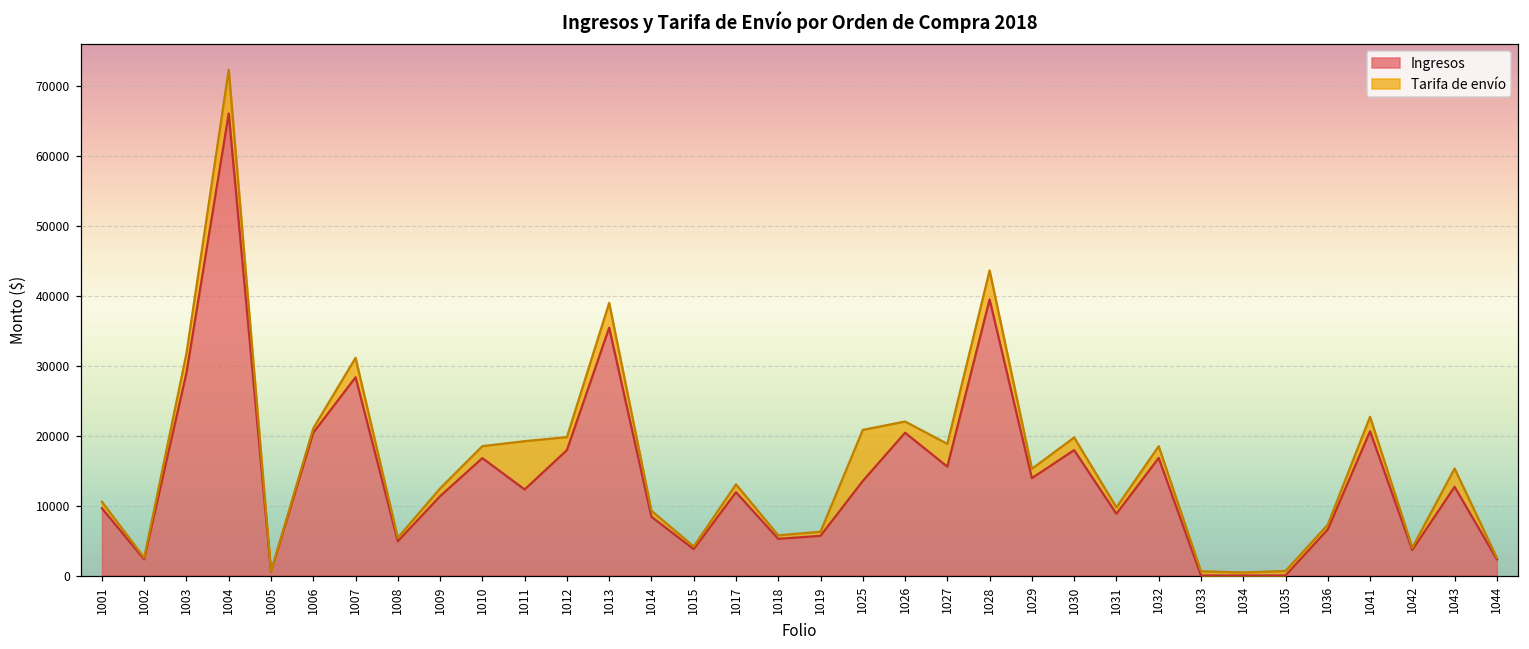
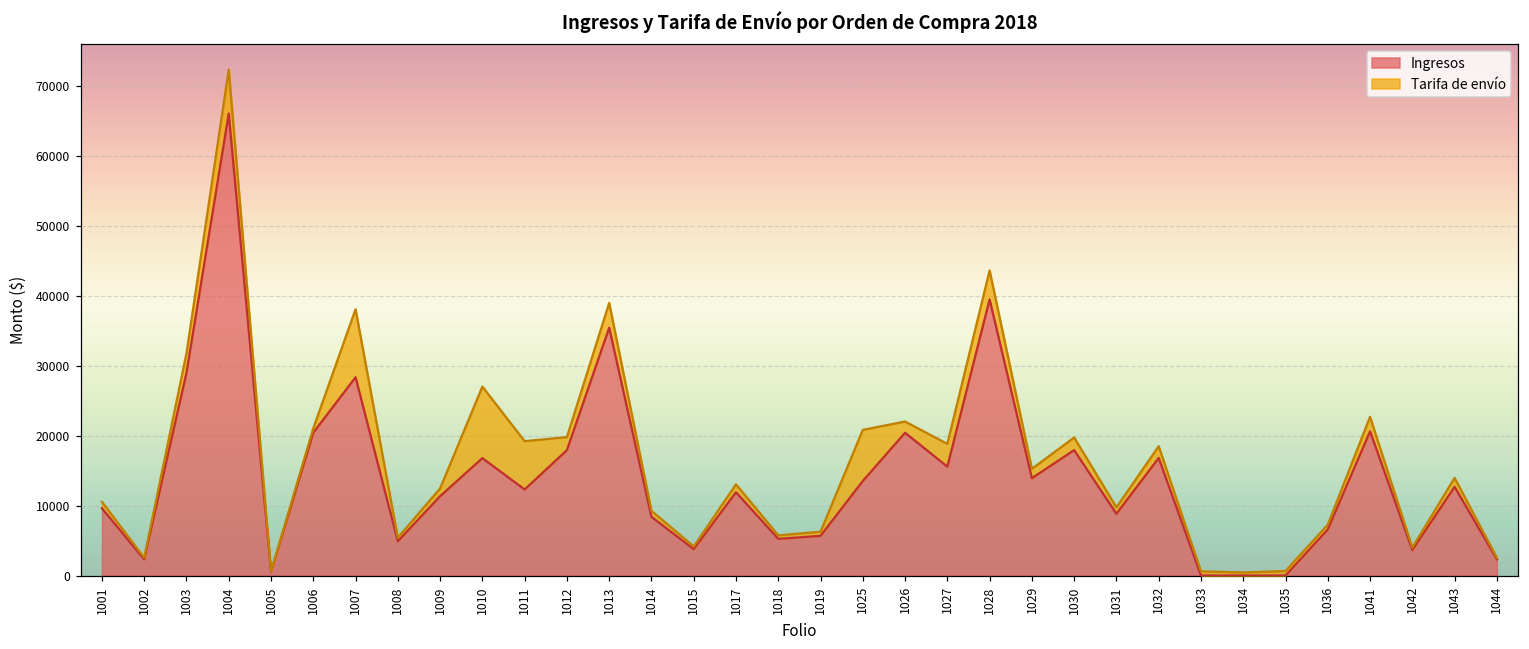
Tarifa de envío, 1007: 3000 -> 10000
Tarifa de envío, 1010: 2000 -> 10000
Tarifa de envío, 1043: 3000 -> 1000
